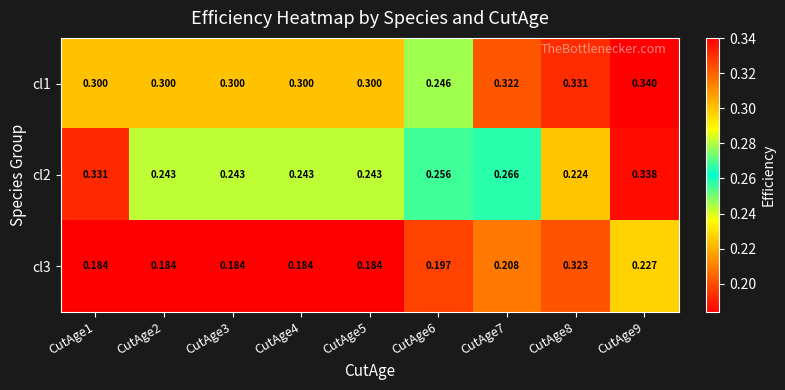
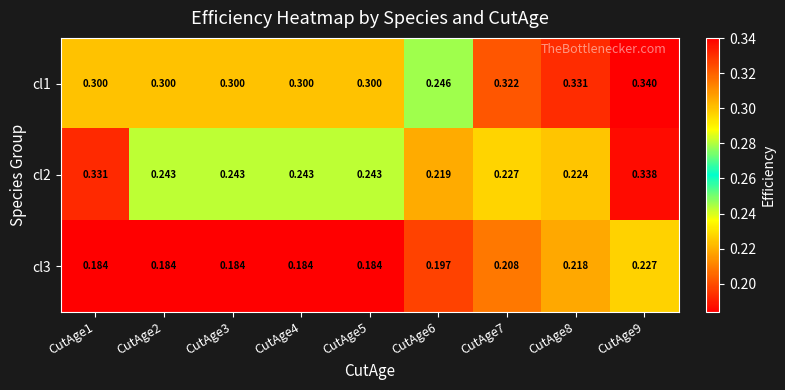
cl2, CutAge6: 0.256 -> 0.219
cl2, CutAge7: 0.266 -> 0.227
cl3, CutAge8: 0.323 -> 0.218
